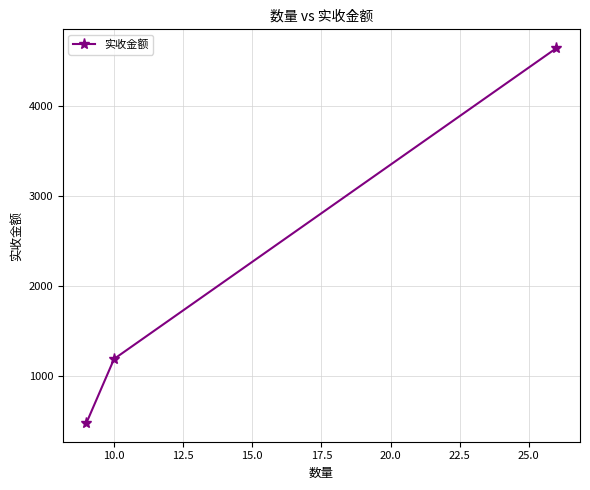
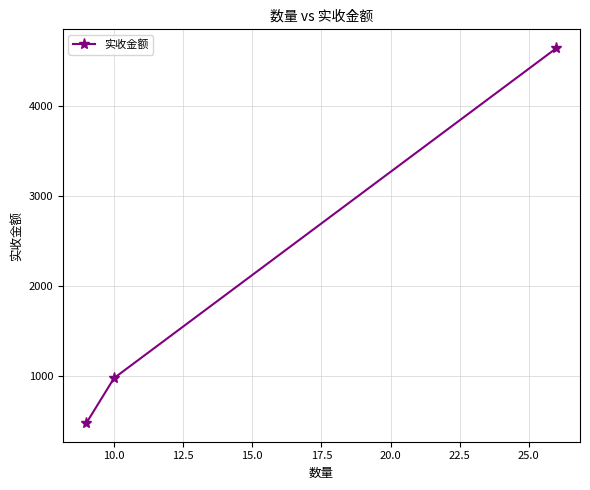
10.0: 1200 -> 1000
